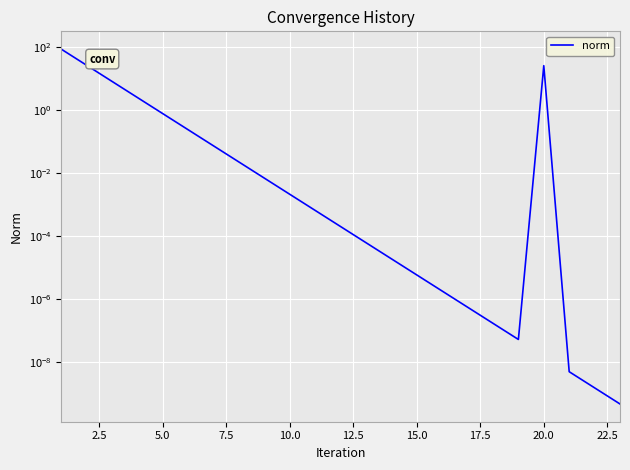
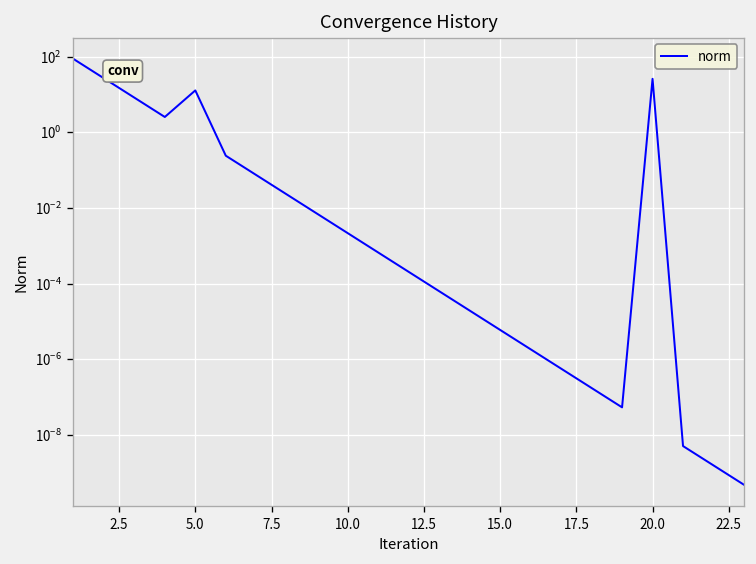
5.0: 0.8 -> 13
